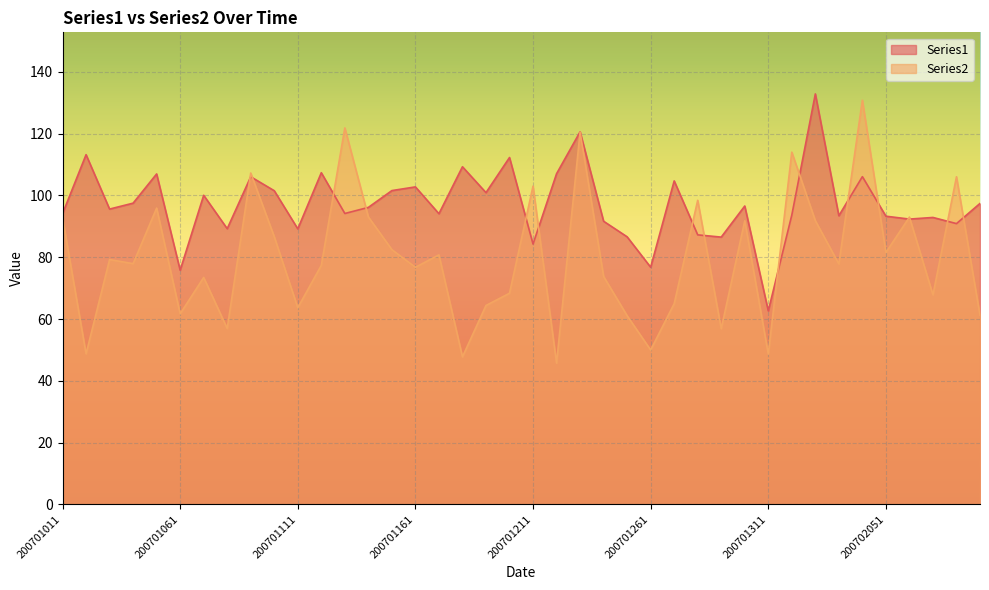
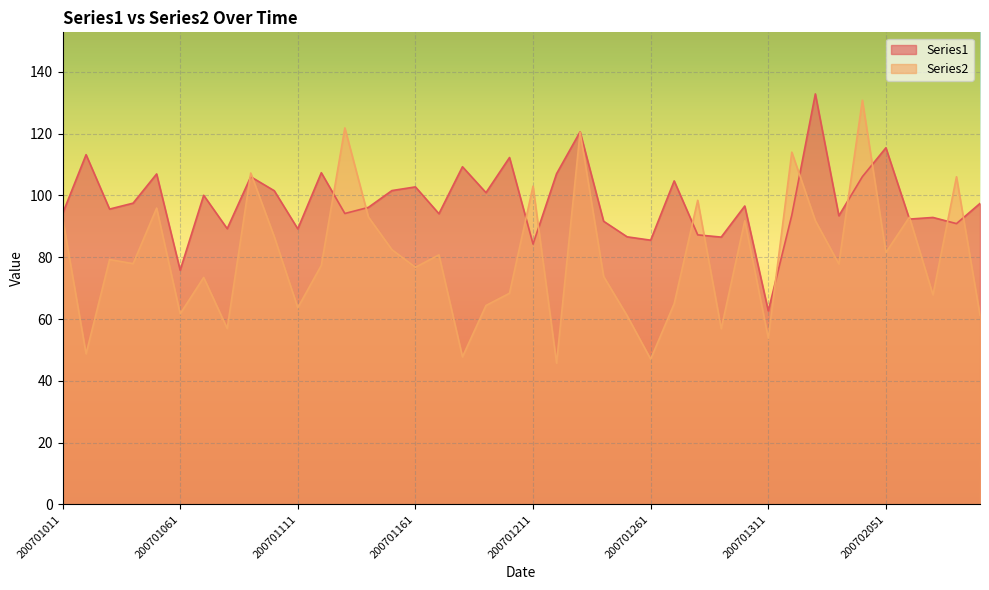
Series1, 200701261: 77 -> 86
Series2, 200701261: 50 -> 47
Series2, 200701311: 49 -> 54
Series1, 200702051: 93 -> 115
